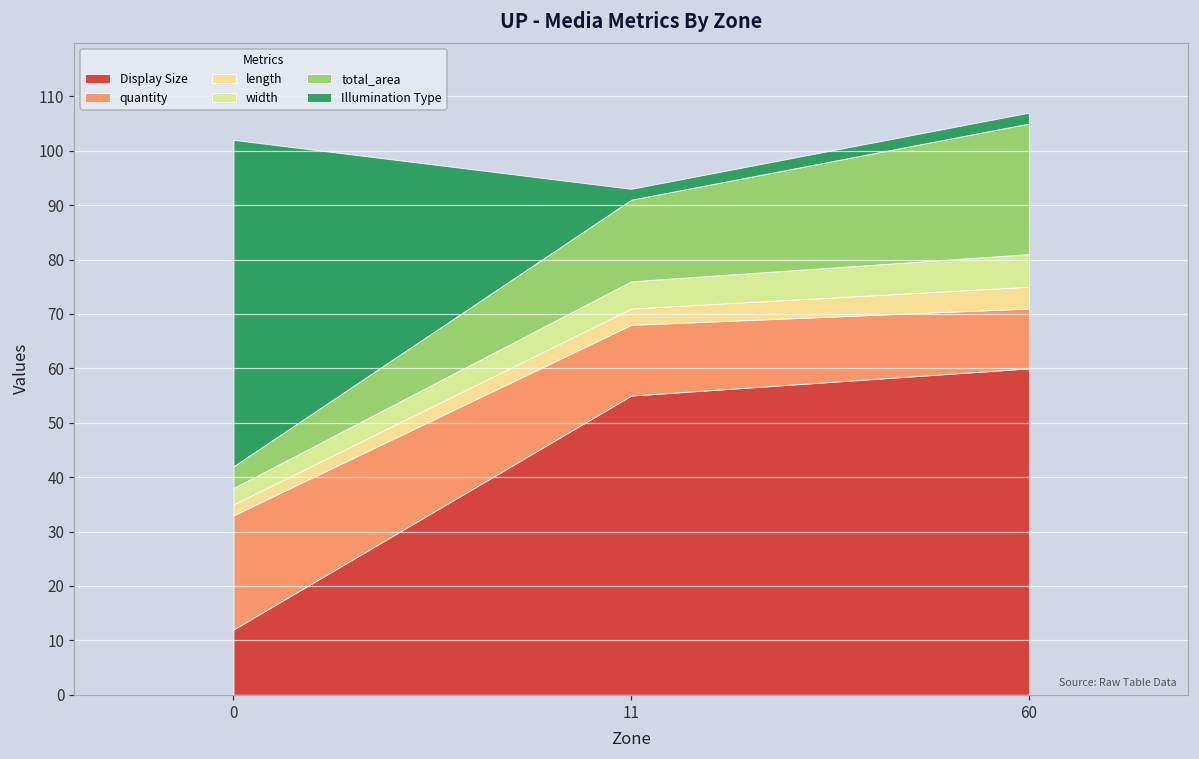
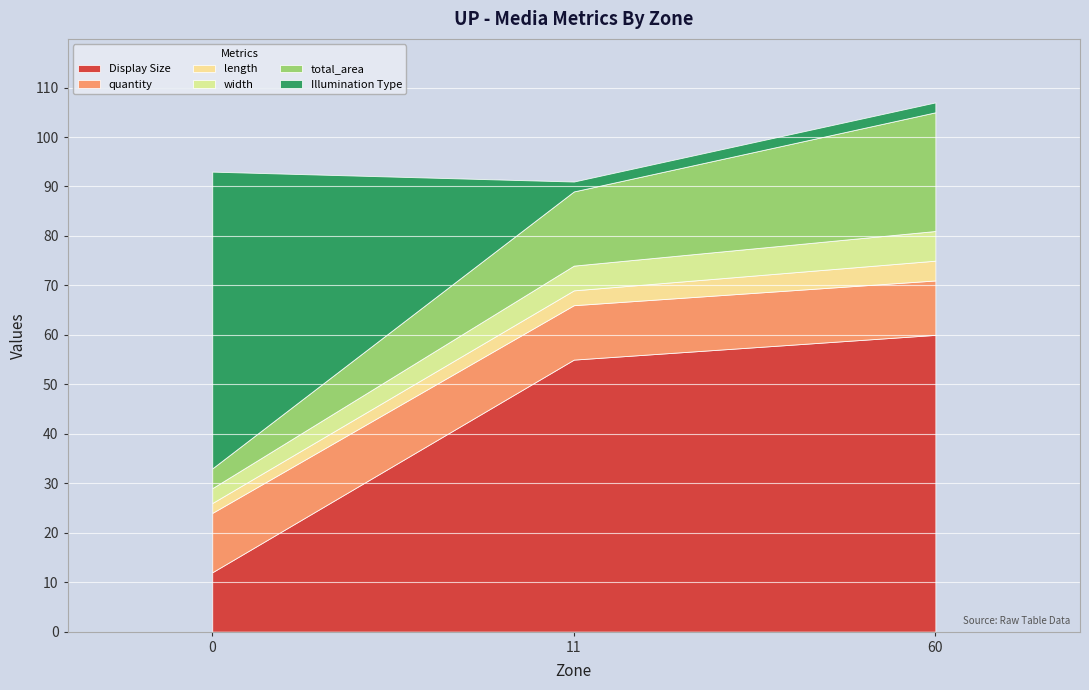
quantity, 0: 21 -> 12
quantity, 11: 13 -> 11
